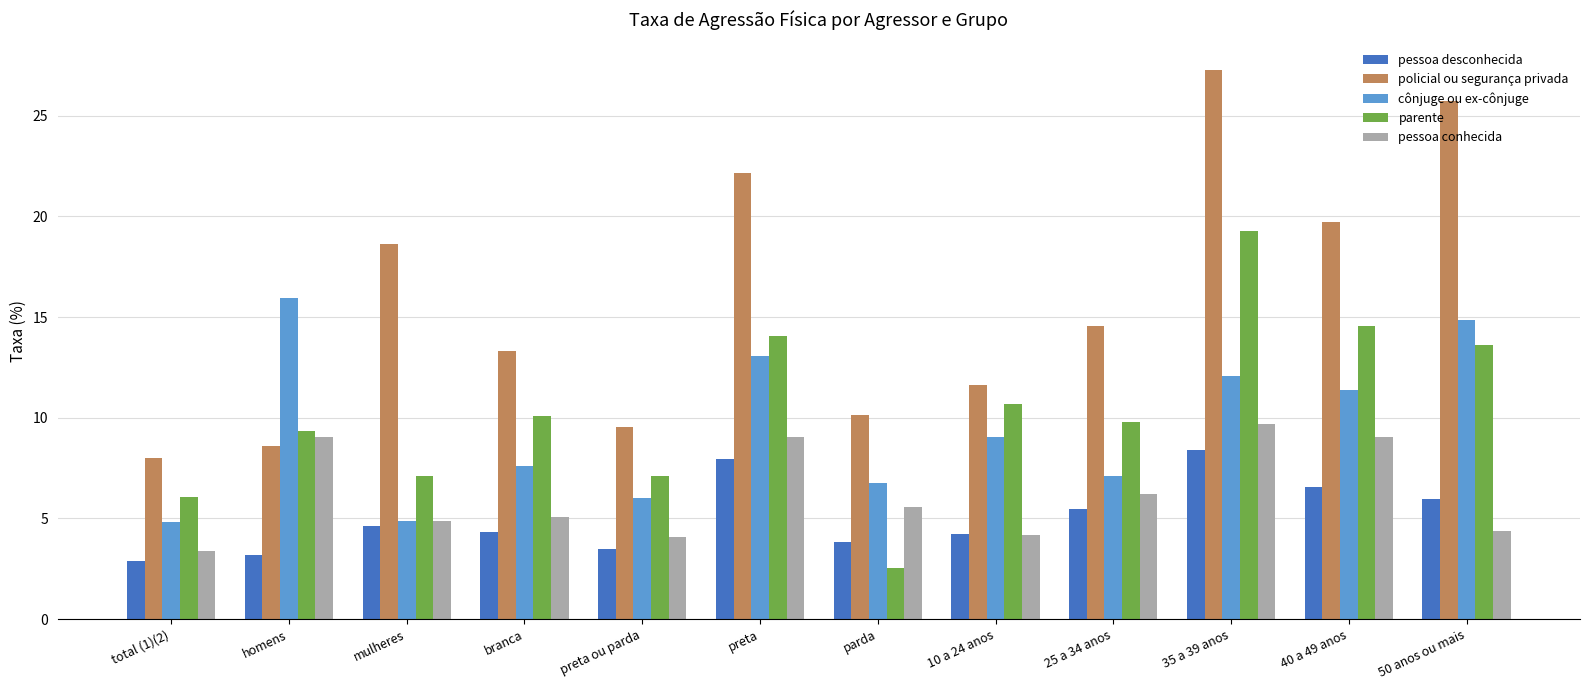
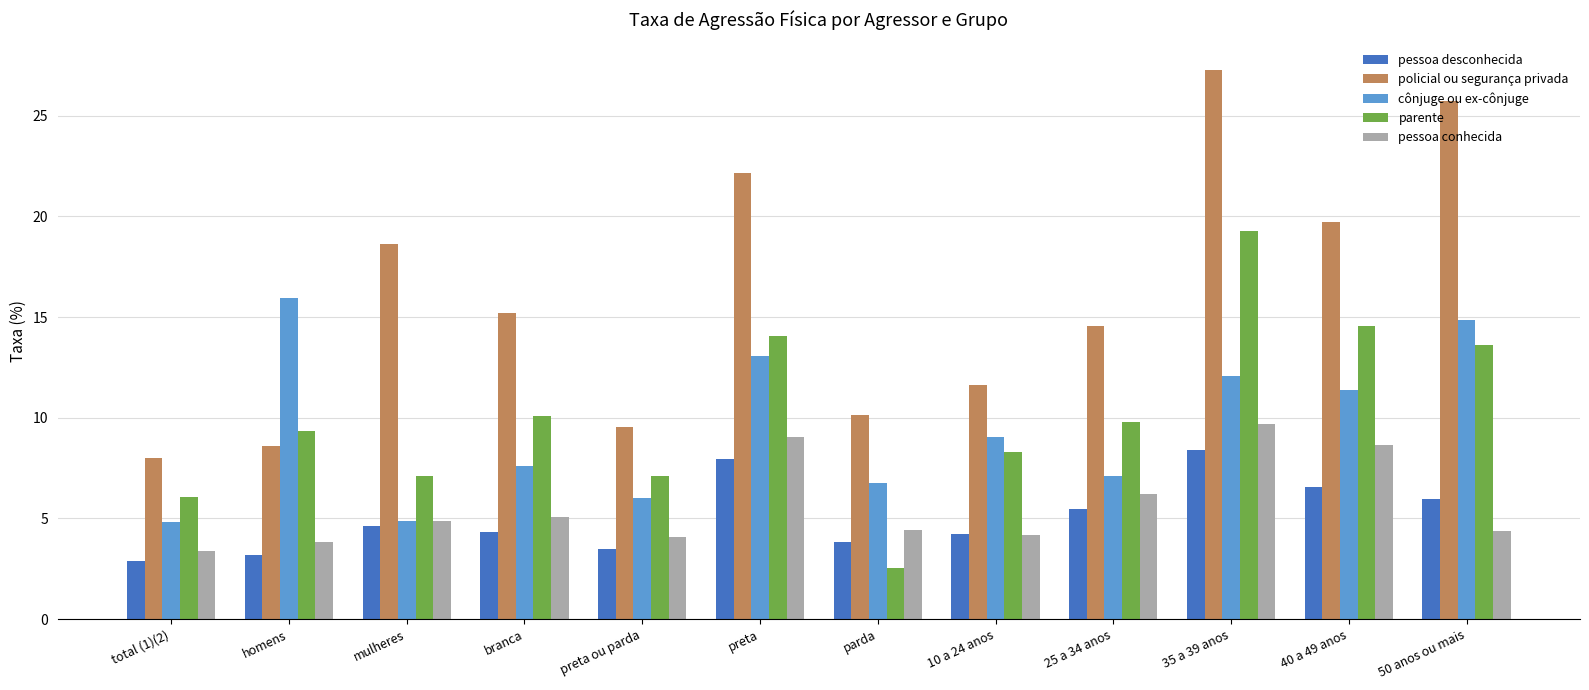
pessoa conhecida, homens: 9.1 -> 3.8
policial ou segurança privada, branca: 13.3 -> 15.2
pessoa conhecida, parda: 5.6 -> 4.4
parente, 10 a 24 anos: 10.7 -> 8.3
pessoa conhecida, 40 a 49 anos: 9.0 -> 8.6
